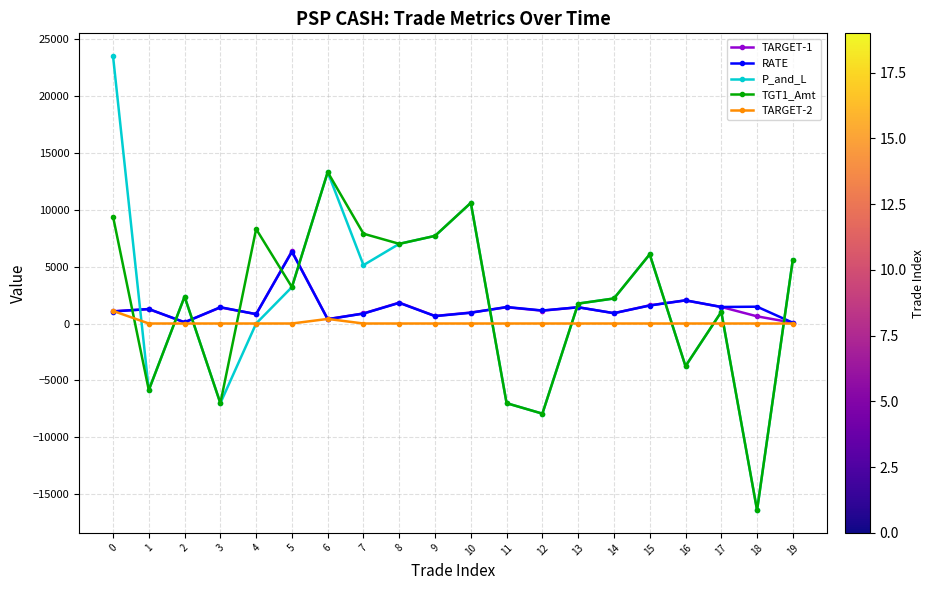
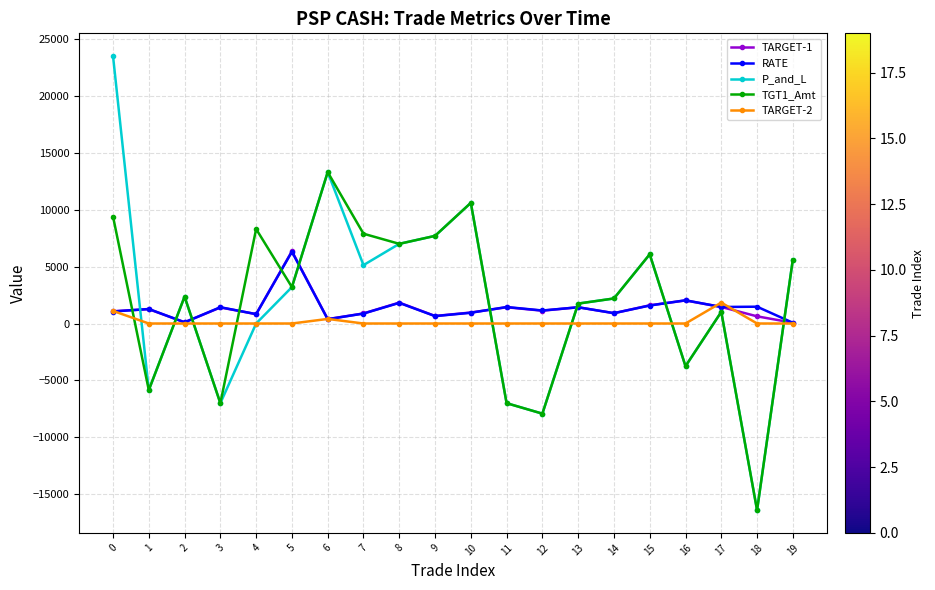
TARGET-2, 17: 0 -> 1800
